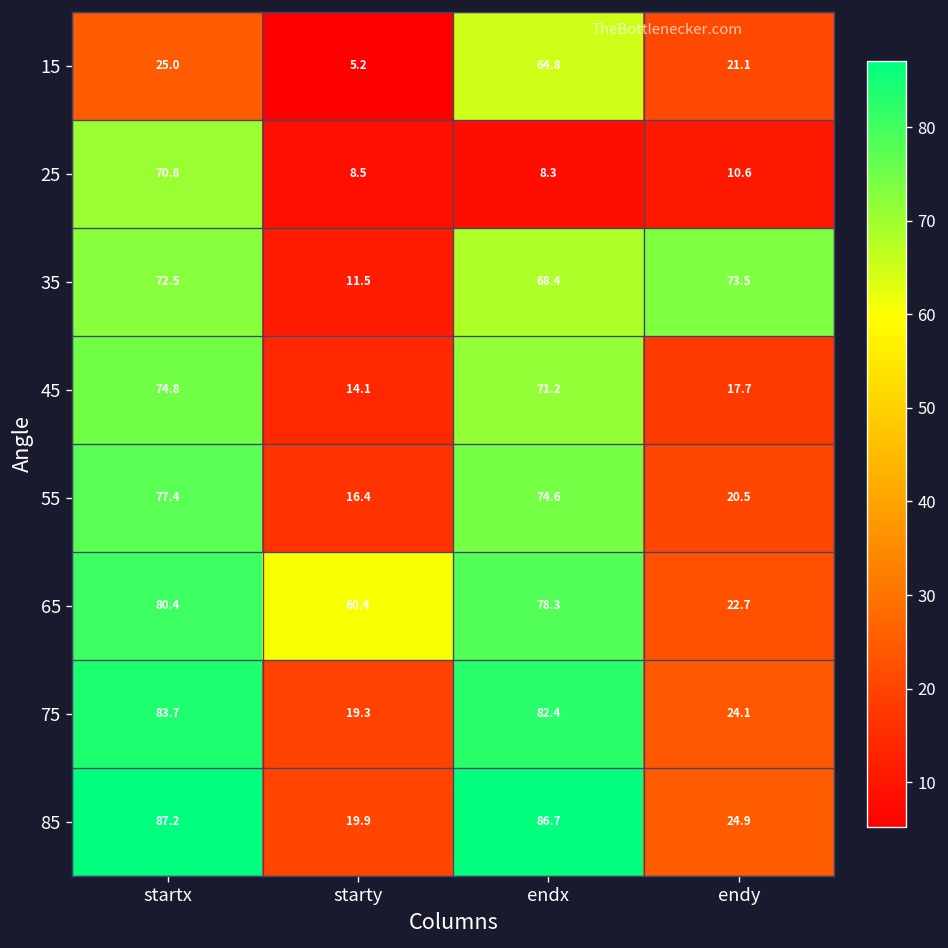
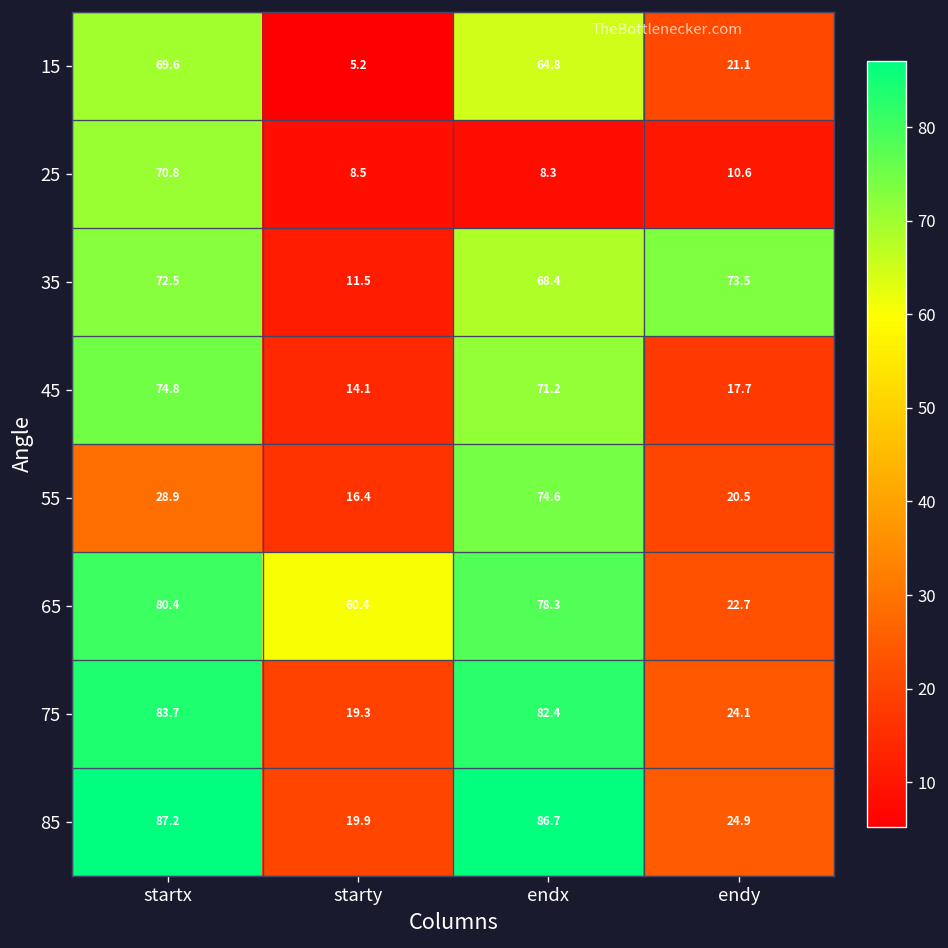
15, startx: 25.0 -> 69.6
55, startx: 77.4 -> 28.9
